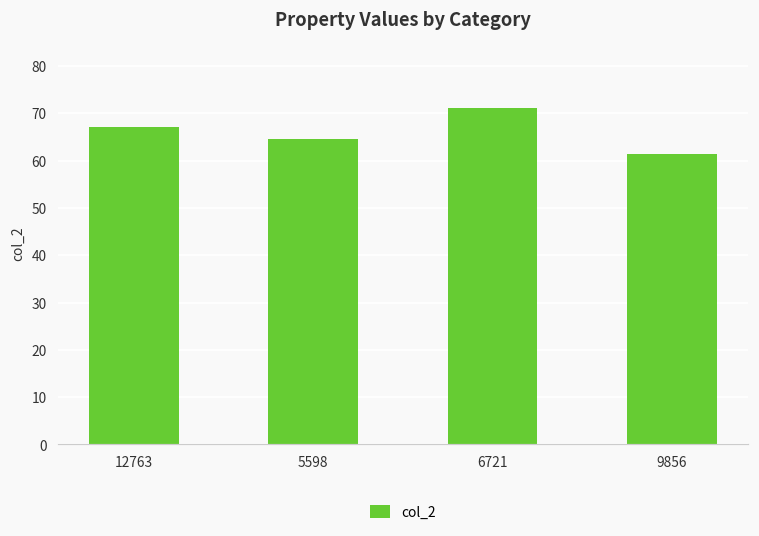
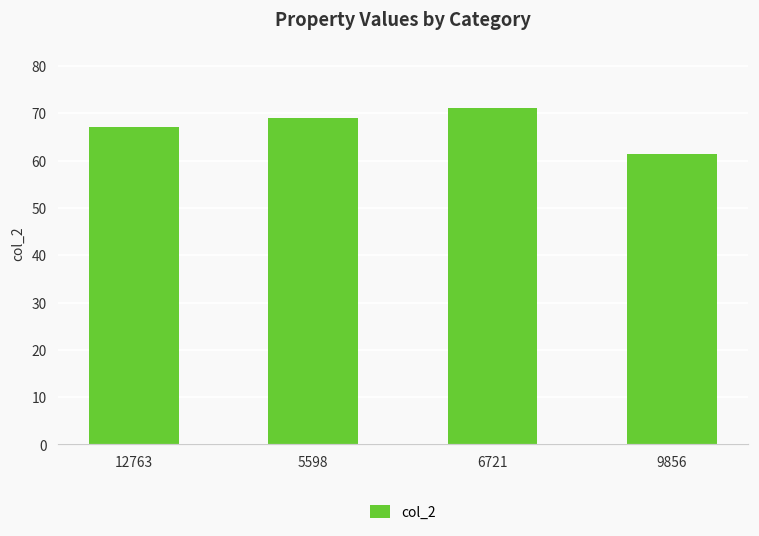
5598: 65 -> 69
